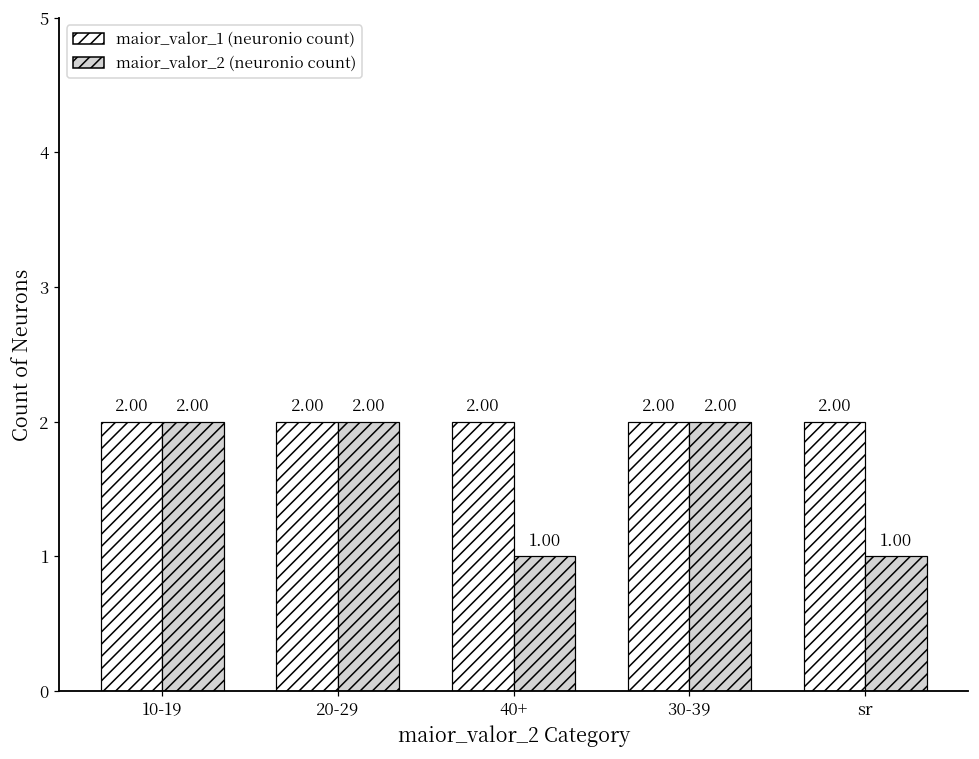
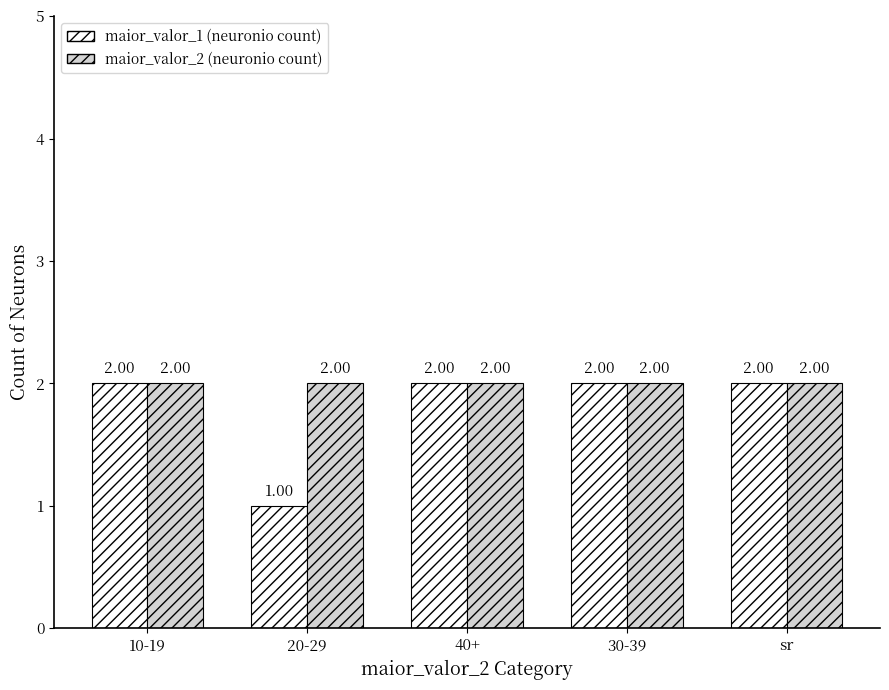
maior_valor_1 (neuronio count), 20-29: 2.00 -> 1.00
maior_valor_2 (neuronio count), 40+: 1.00 -> 2.00
maior_valor_2 (neuronio count), sr: 1.00 -> 2.00
